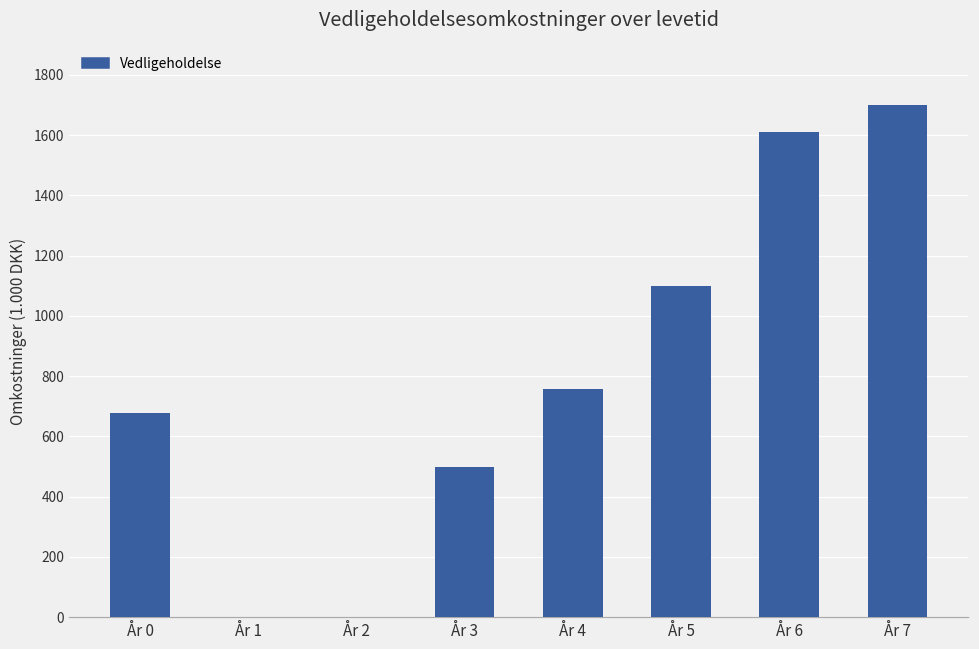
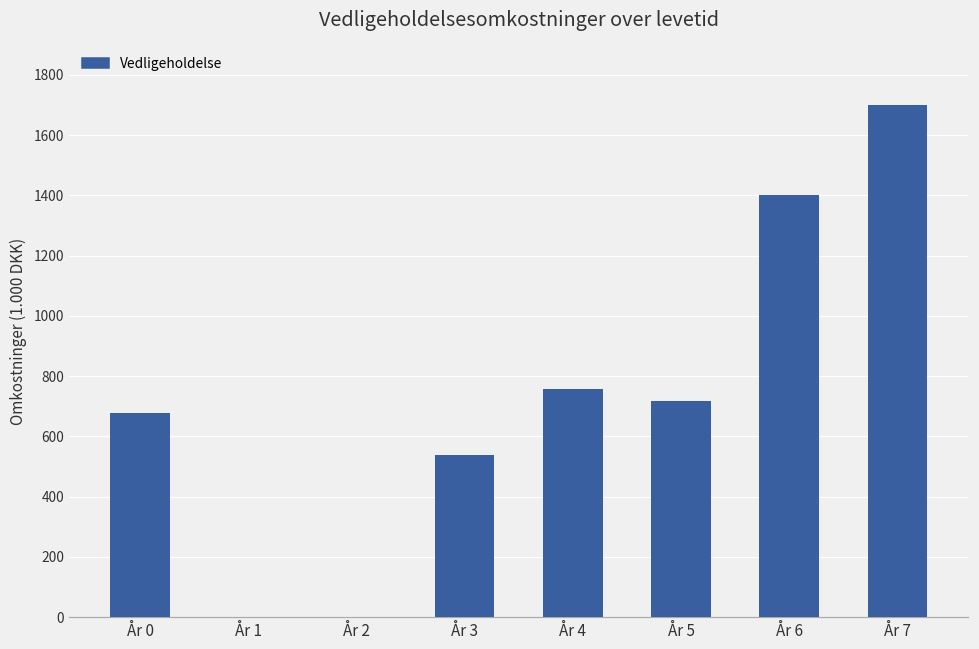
År 3: 500 -> 540
År 5: 1100 -> 720
År 6: 1610 -> 1400
